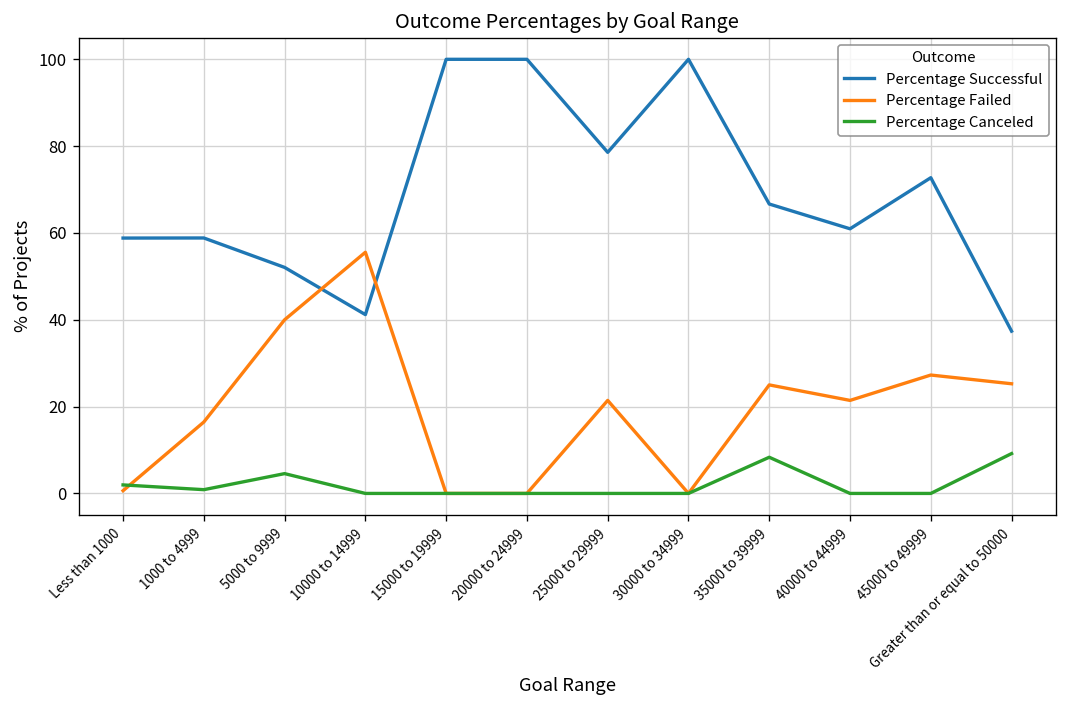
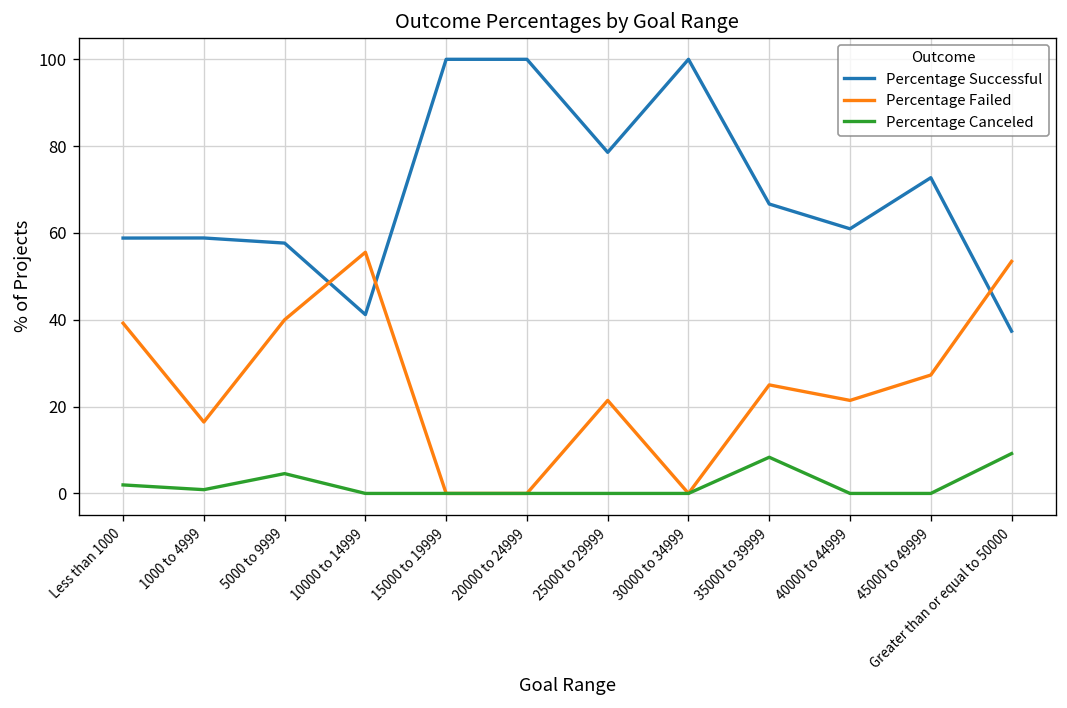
Percentage Failed, Less than 1000: 1 -> 39
Percentage Successful, 5000 to 9999: 52 -> 58
Percentage Failed, Greater than or equal to 50000: 25 -> 53
